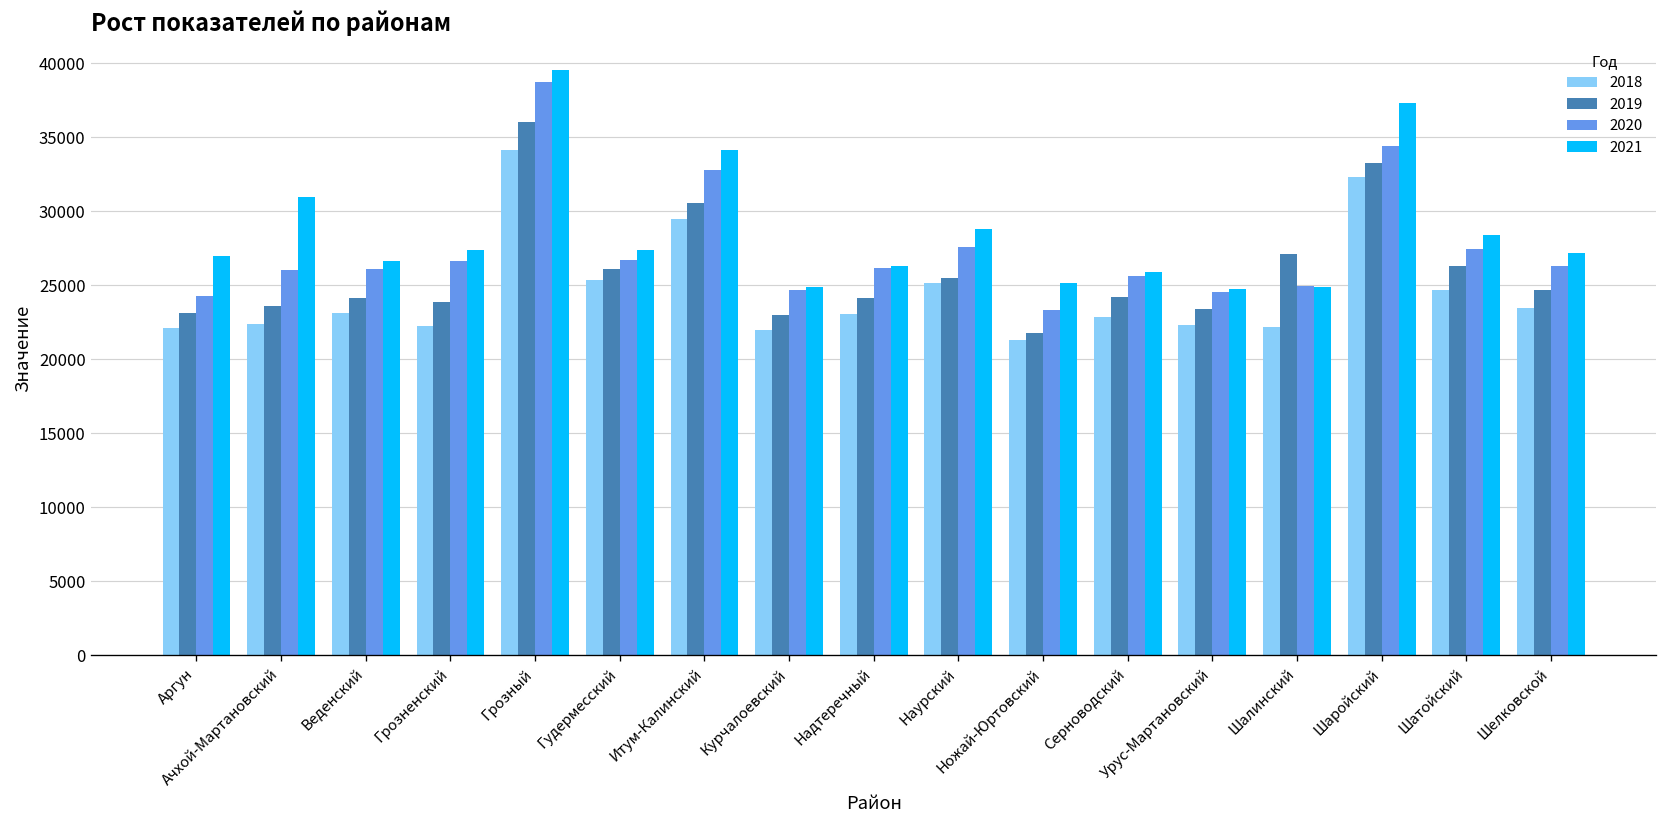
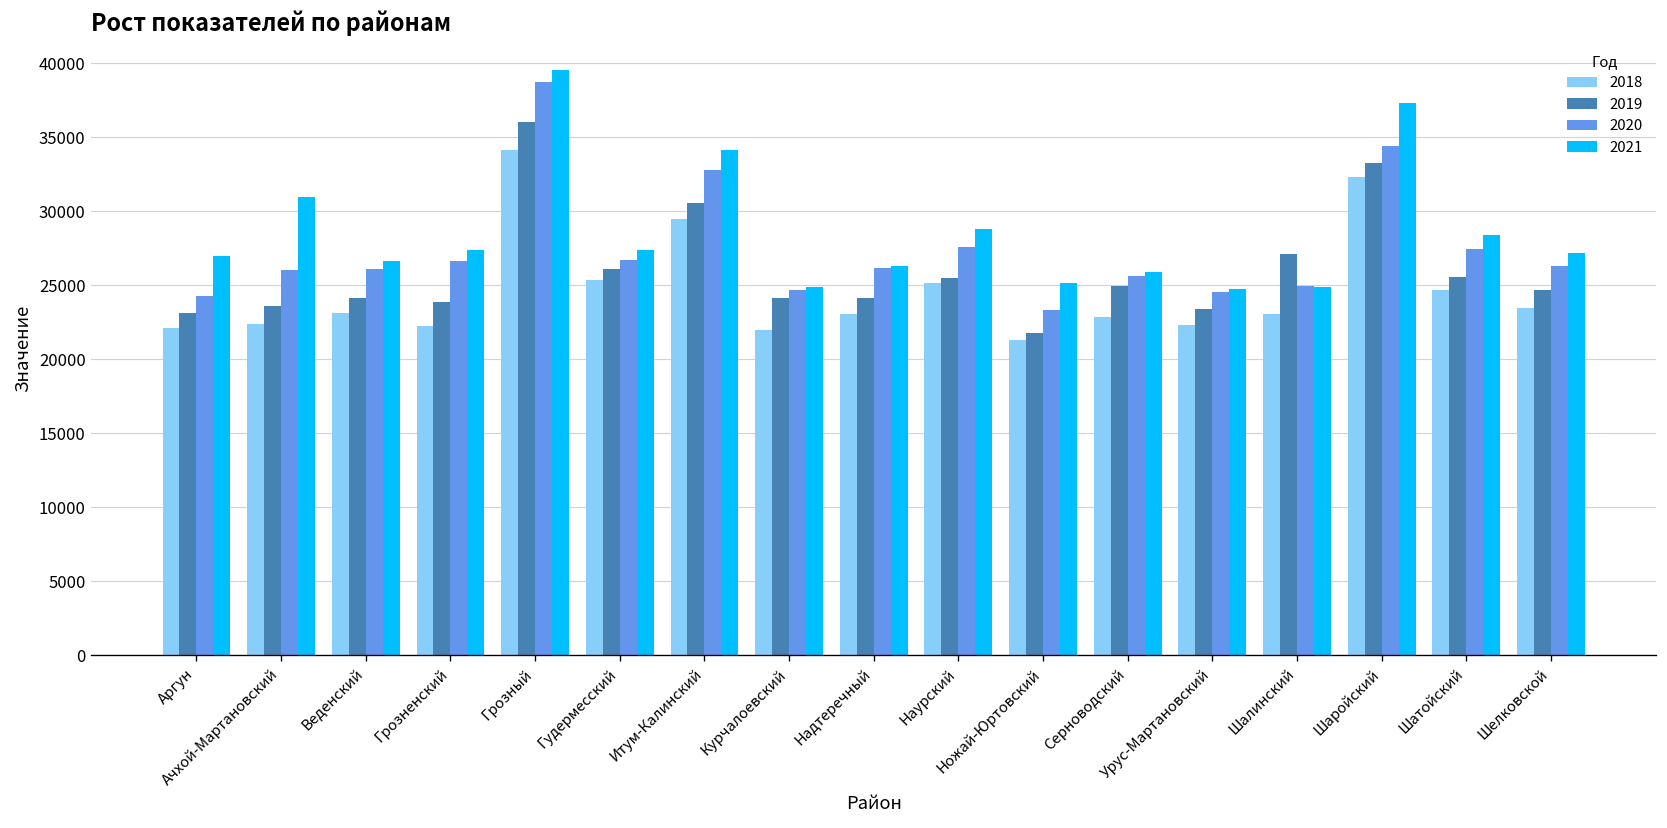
2019, Курчалоевский: 23000 -> 24100
2019, Серноводский: 24200 -> 24900
2018, Шалинский: 22200 -> 23100
2019, Шатойский: 26300 -> 25600
